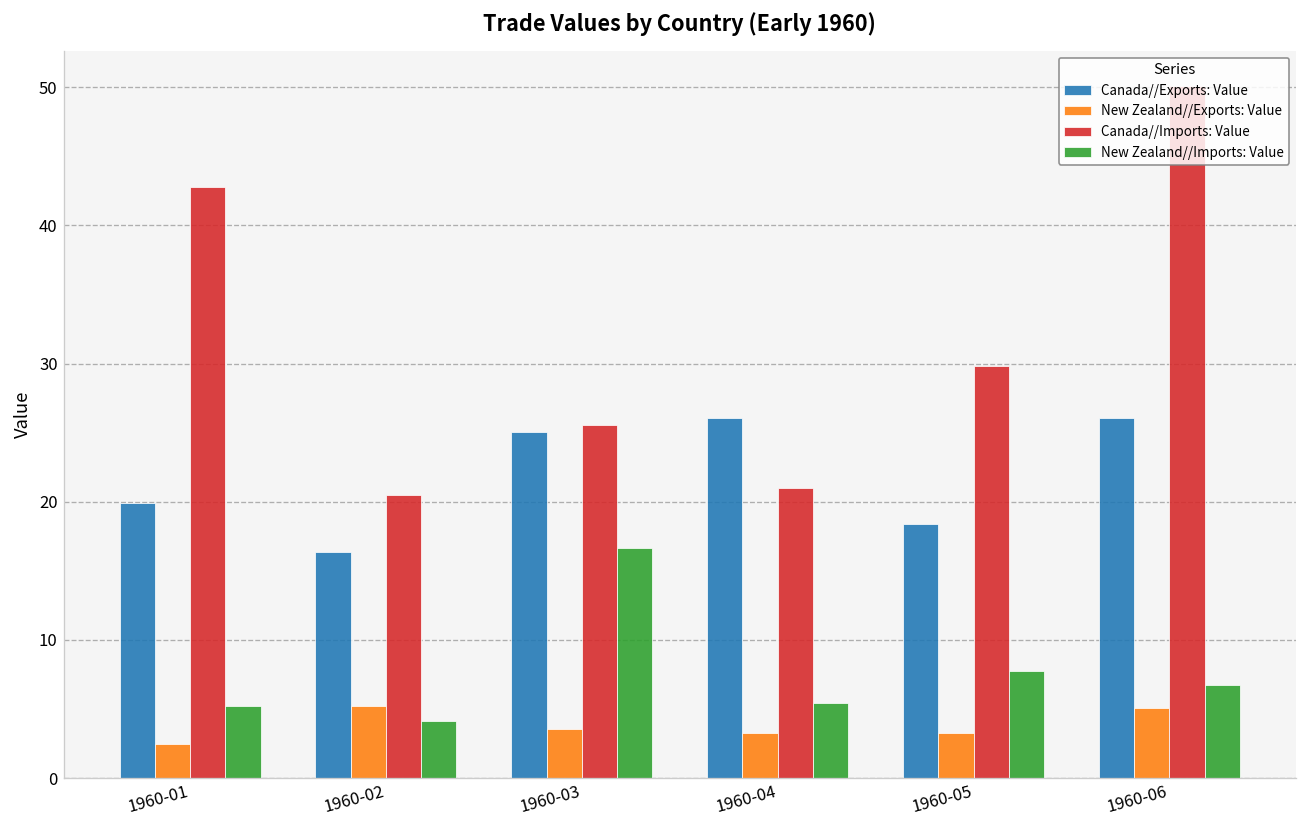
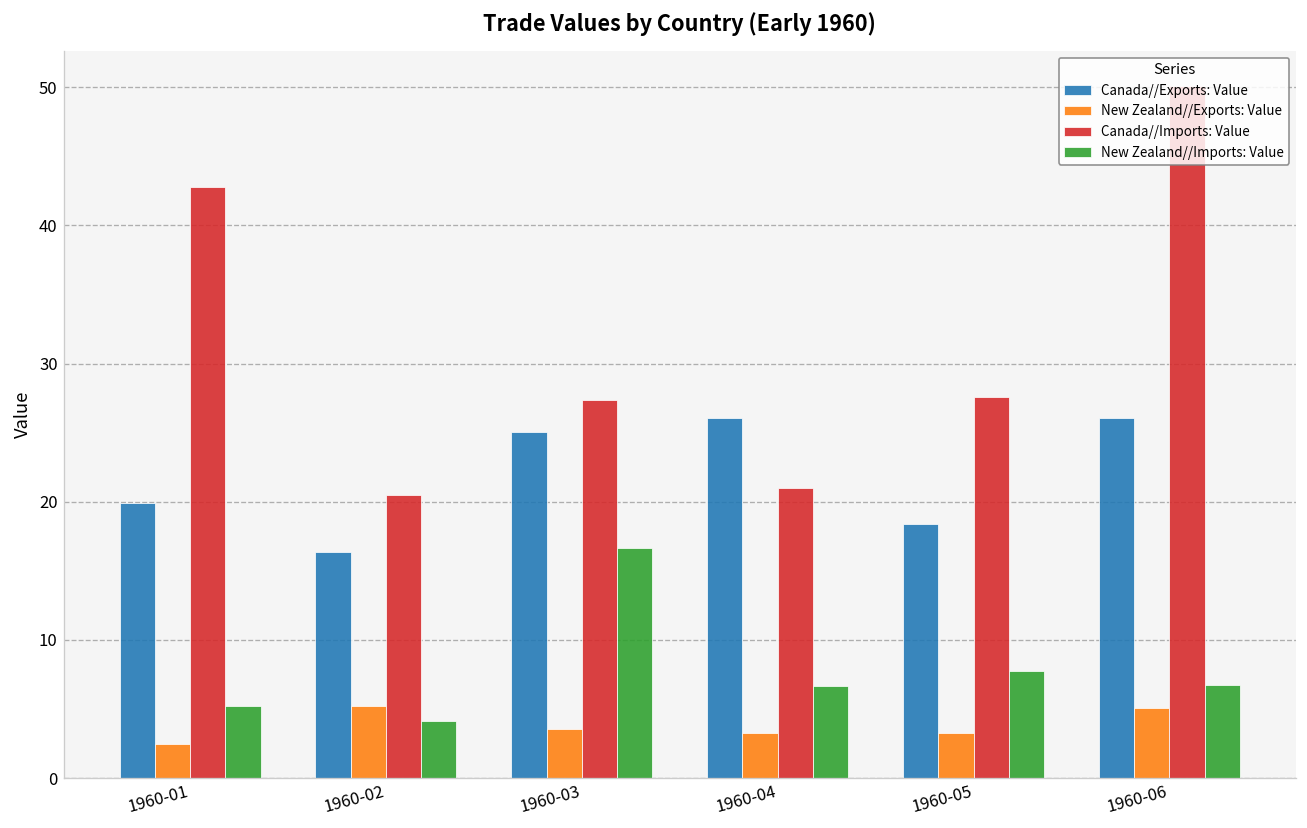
Canada//Imports: Value, 1960-03: 25.6 -> 27.3
New Zealand//Imports: Value, 1960-04: 5.4 -> 6.7
Canada//Imports: Value, 1960-05: 29.8 -> 27.6
